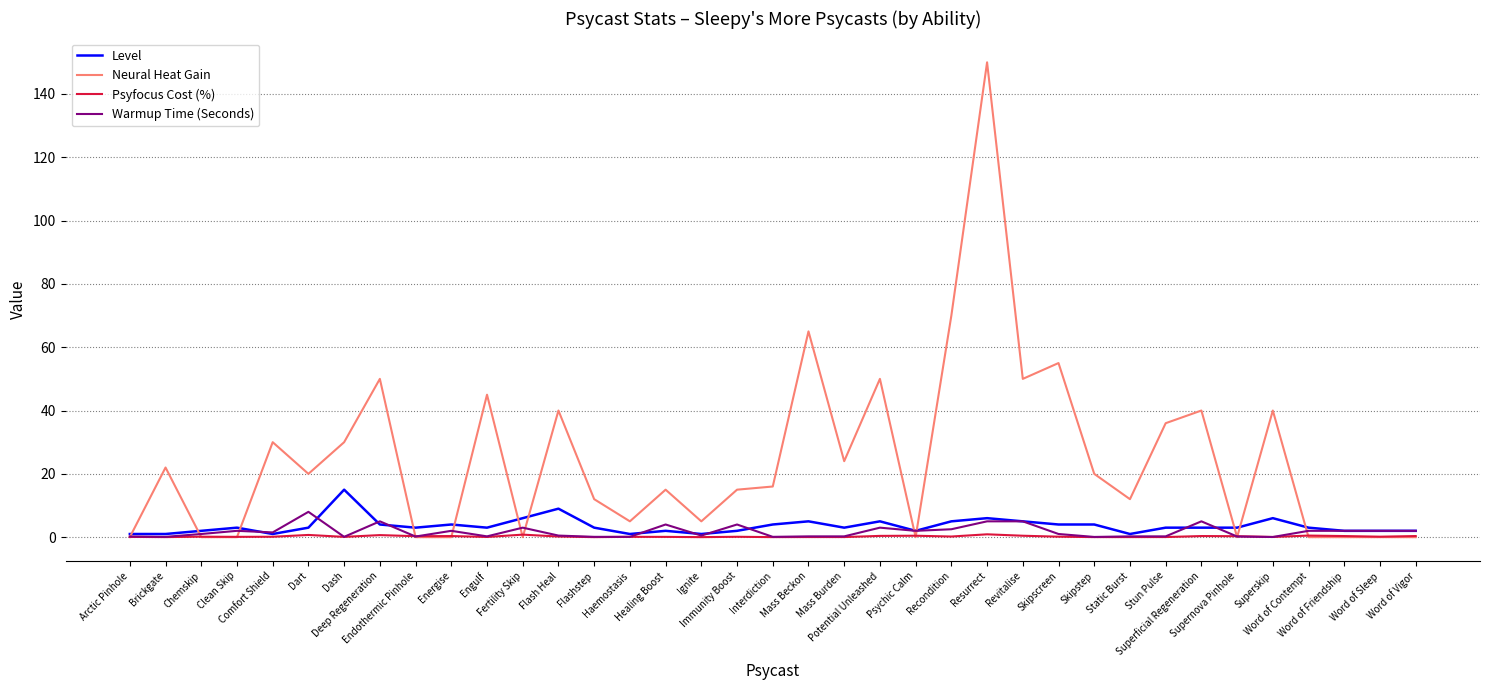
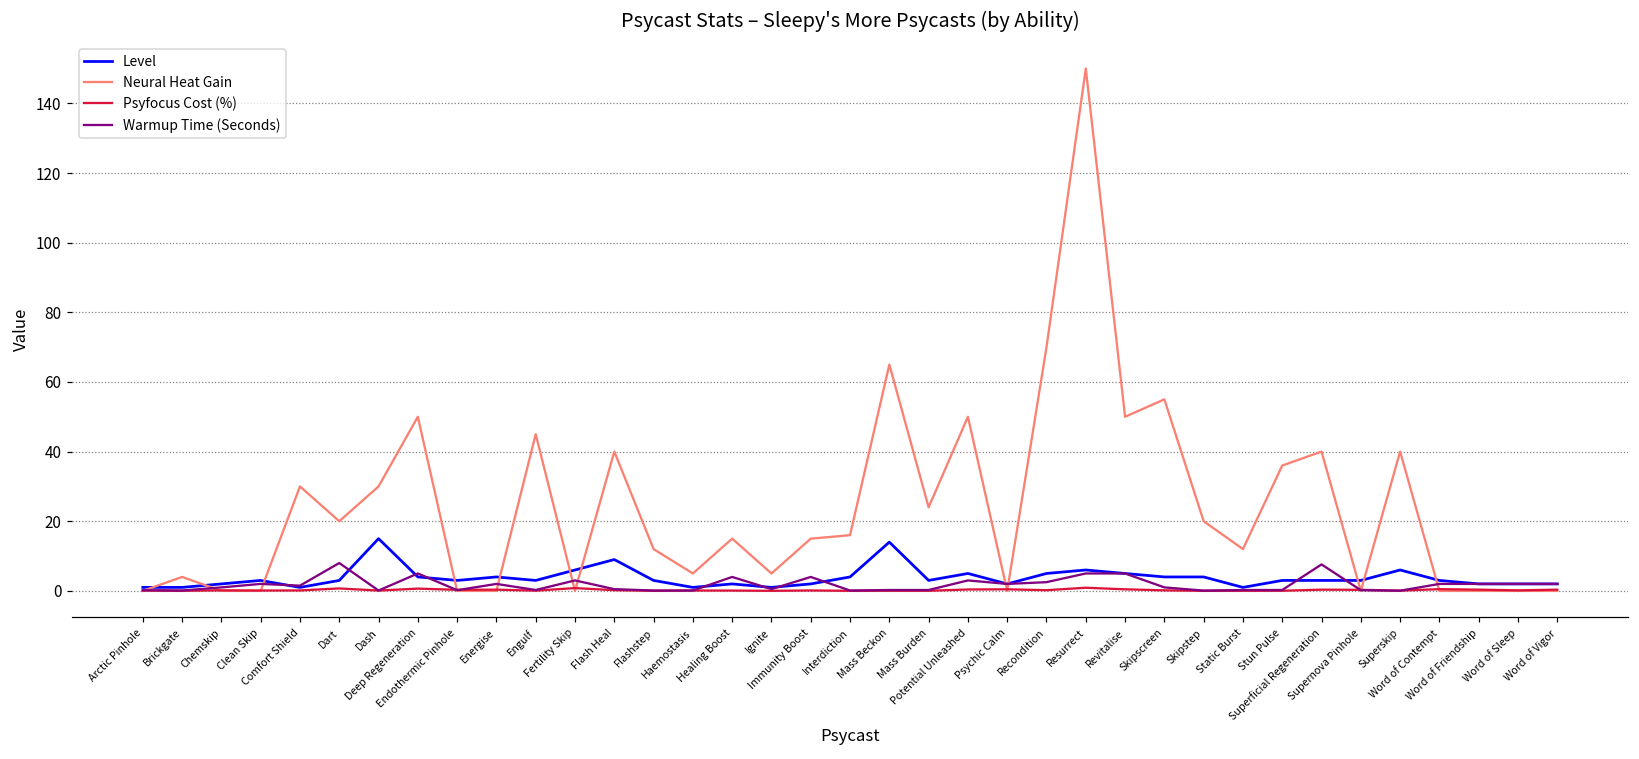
Neural Heat Gain, Brickgate: 22 -> 4
Level, Mass Beckon: 5 -> 14
Warmup Time (Seconds), Superficial Regeneration: 5 -> 8
